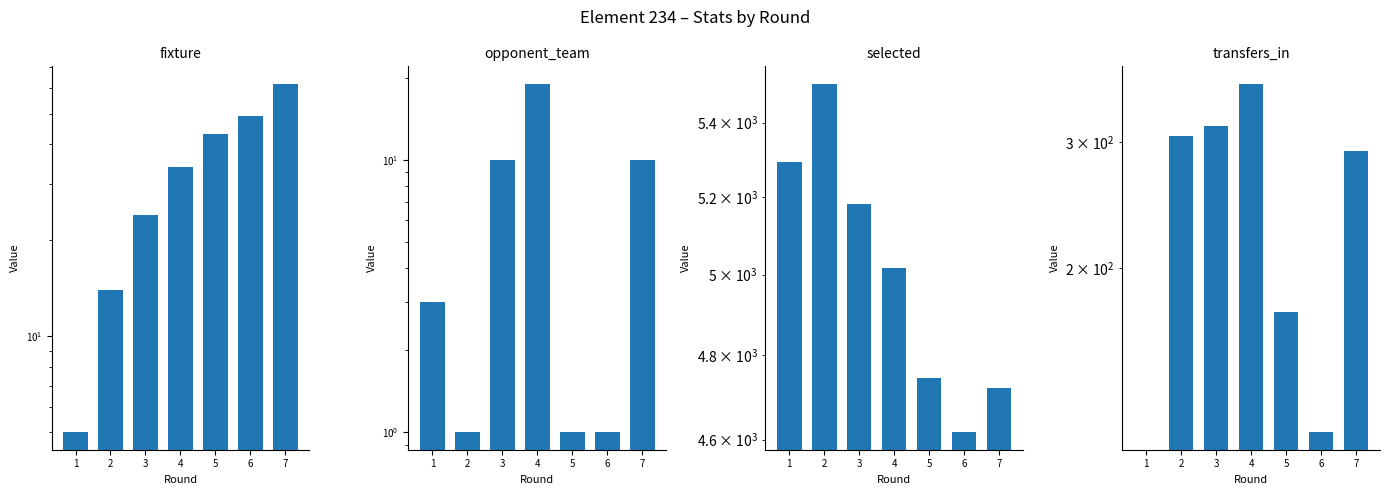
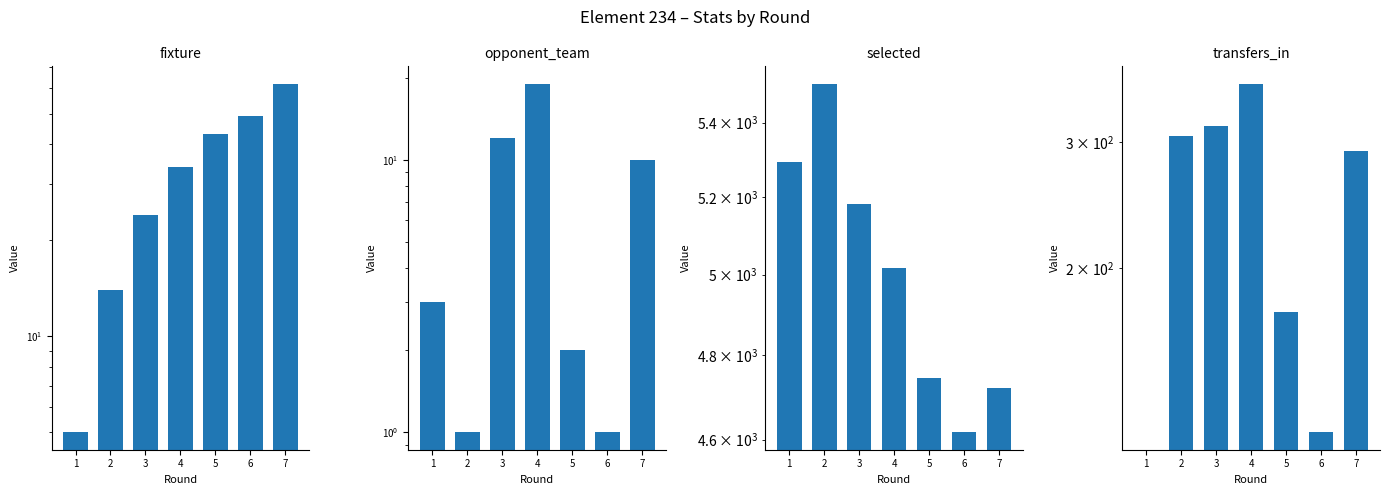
opponent_team, 3: 10 -> 12
opponent_team, 5: 1 -> 2
